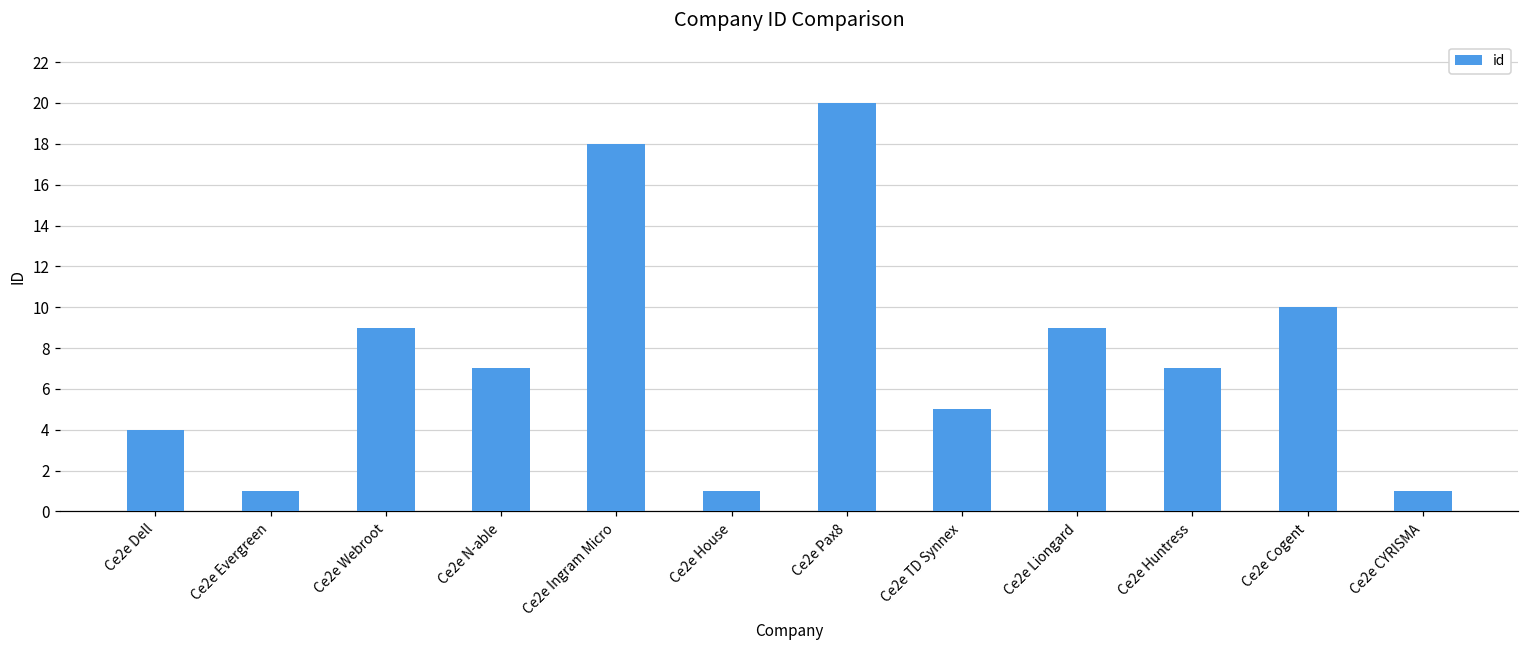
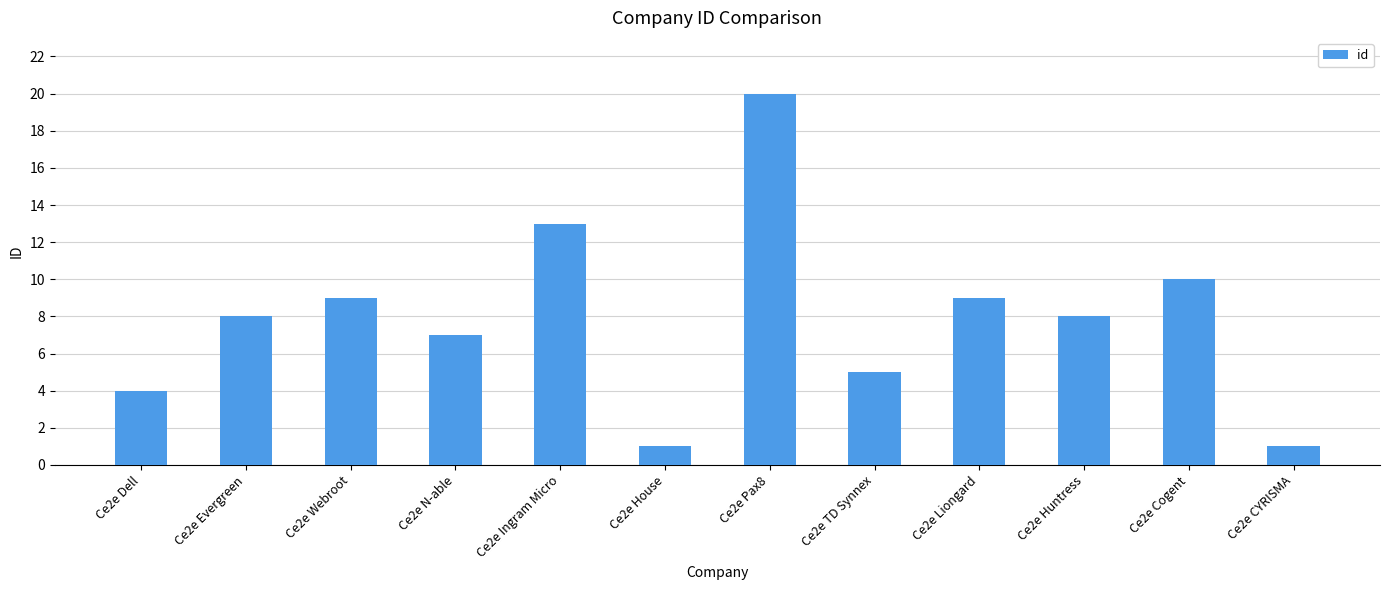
Ce2e Evergreen: 1 -> 8
Ce2e Ingram Micro: 18 -> 13
Ce2e Huntress: 7 -> 8
